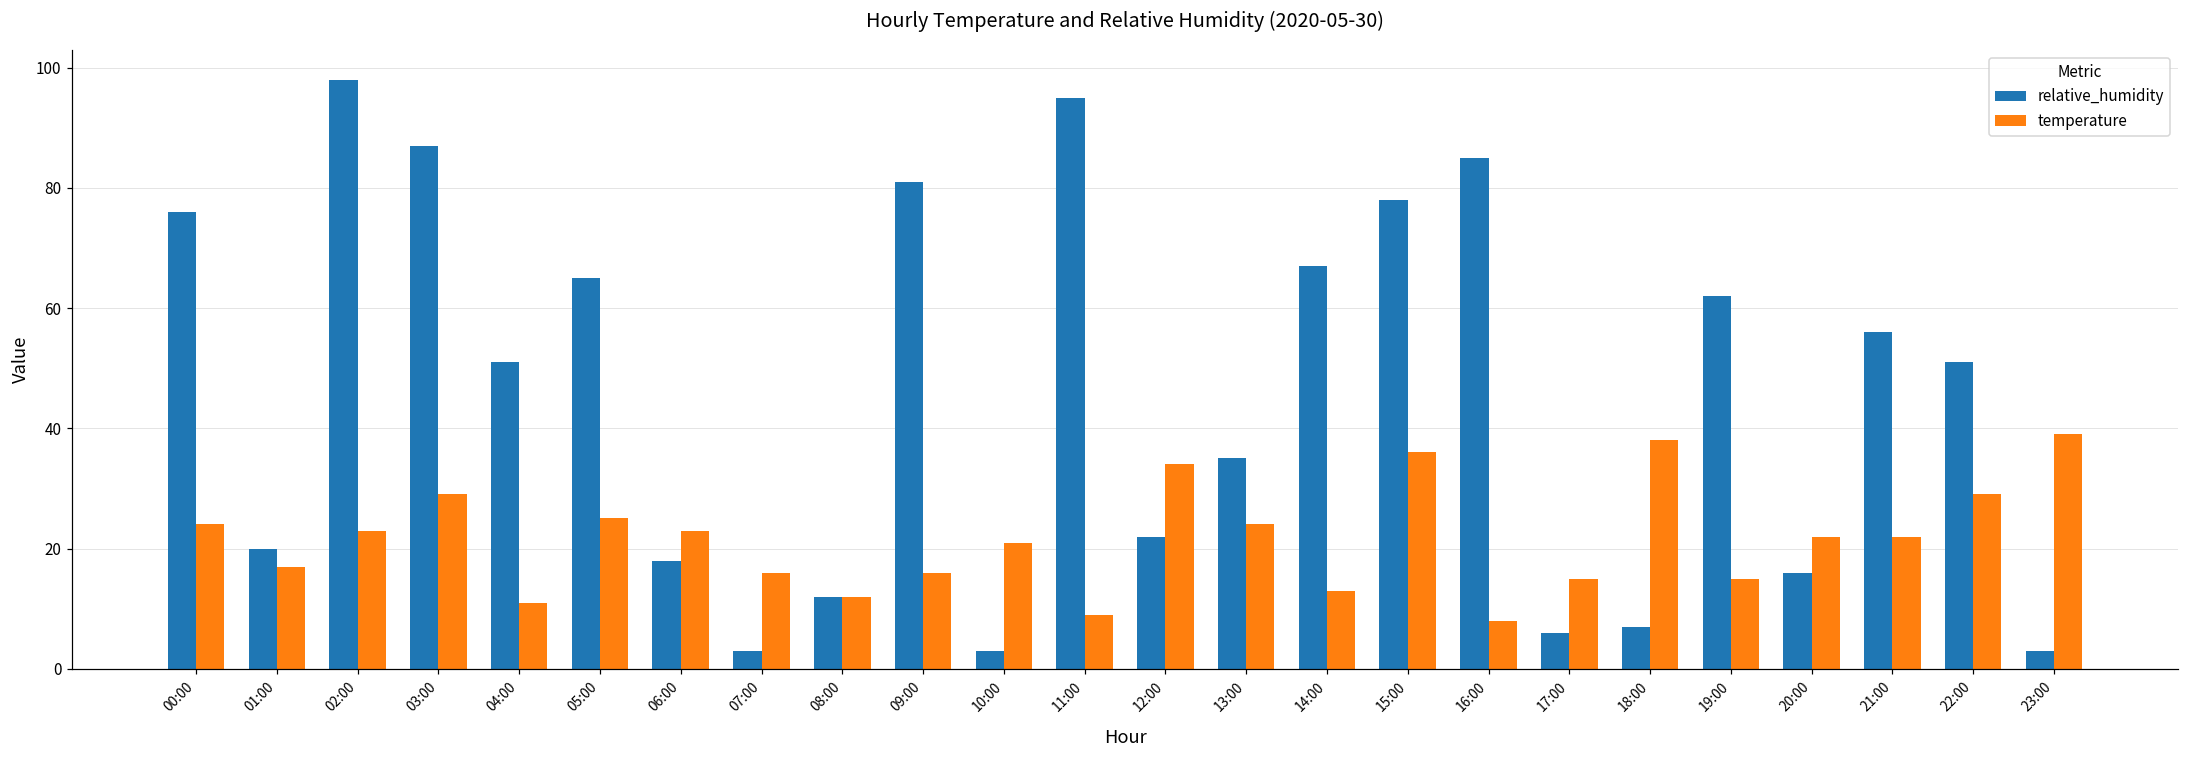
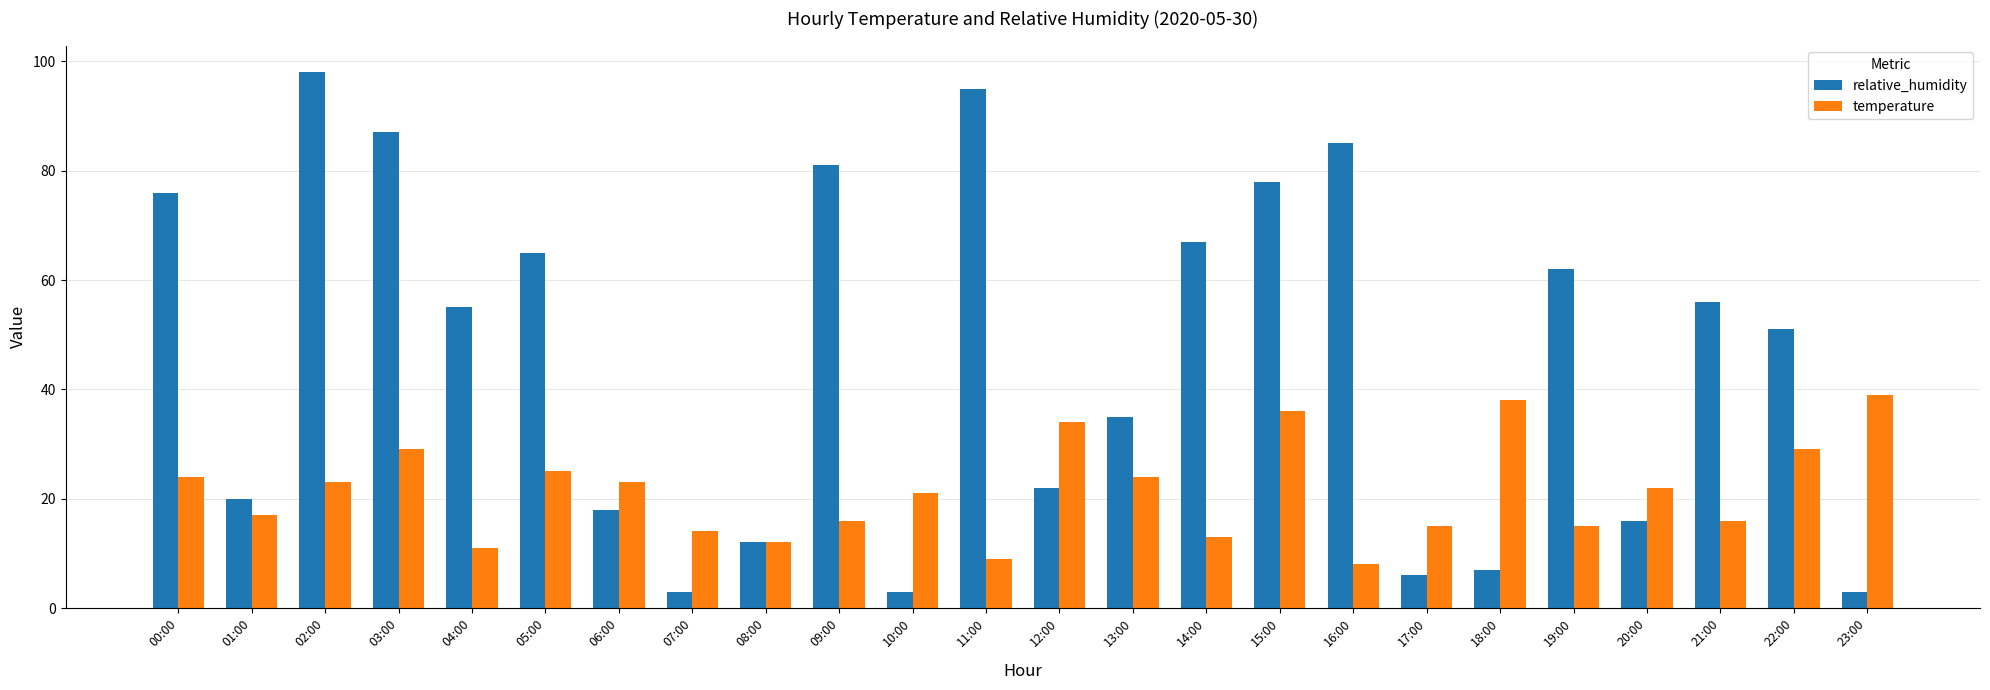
relative_humidity, 04:00: 51 -> 55
temperature, 07:00: 16 -> 14
temperature, 21:00: 22 -> 16
